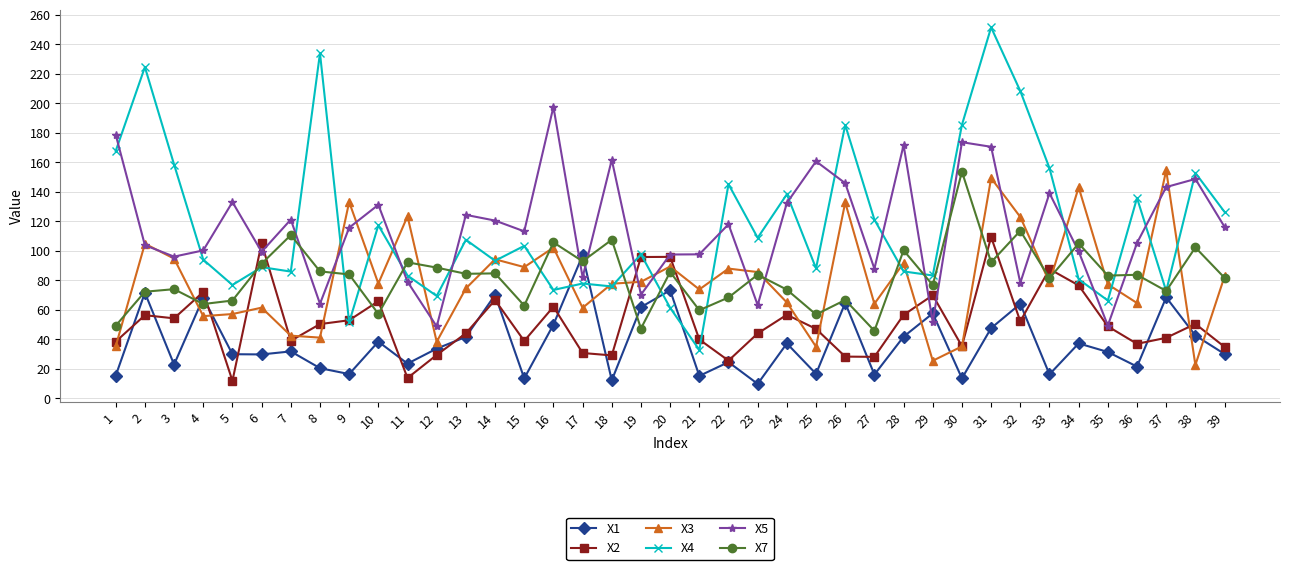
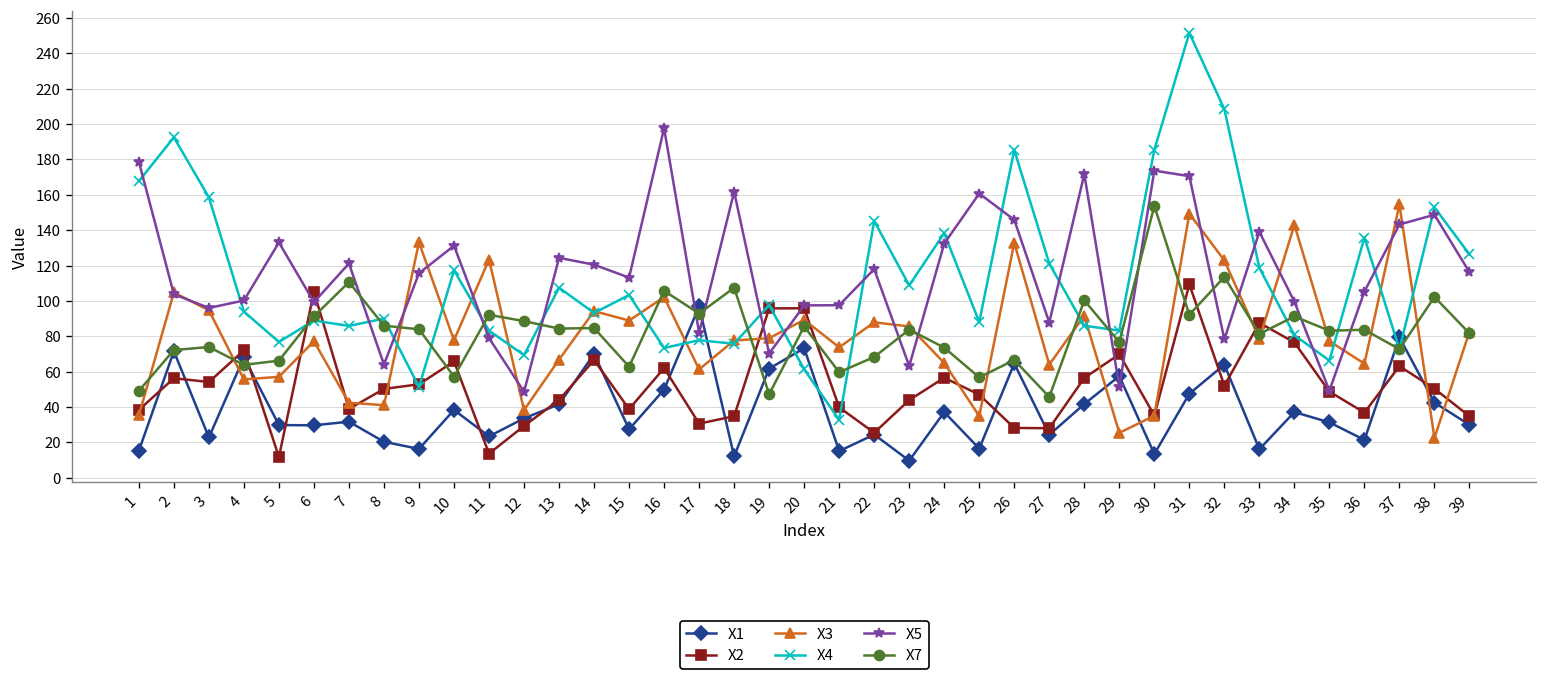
X4, 2: 225 -> 192
X3, 6: 61 -> 77
X4, 8: 234 -> 90
X3, 13: 74 -> 67
X1, 15: 13 -> 27
X2, 18: 29 -> 35
X1, 27: 16 -> 24
X4, 33: 156 -> 119
X7, 34: 105 -> 91
X1, 37: 68 -> 79
X2, 37: 41 -> 63
